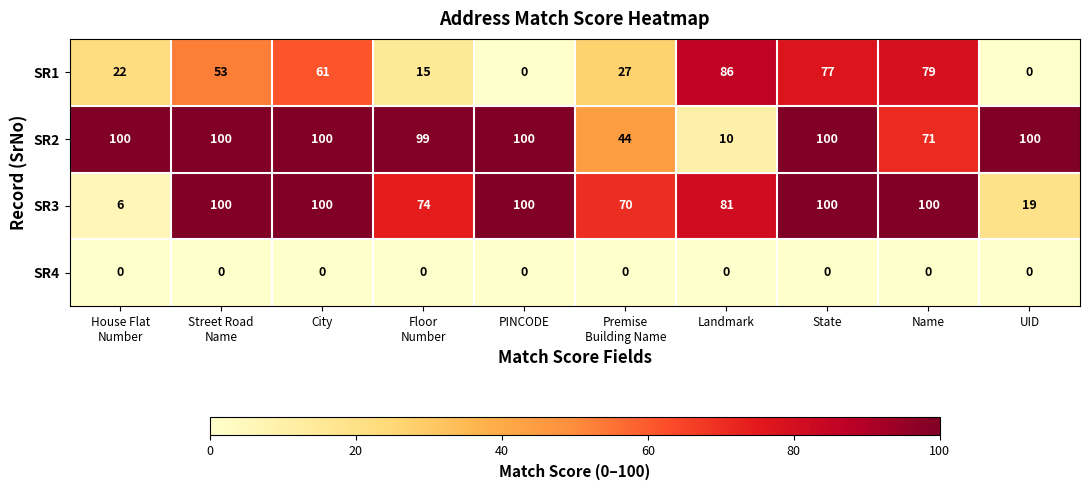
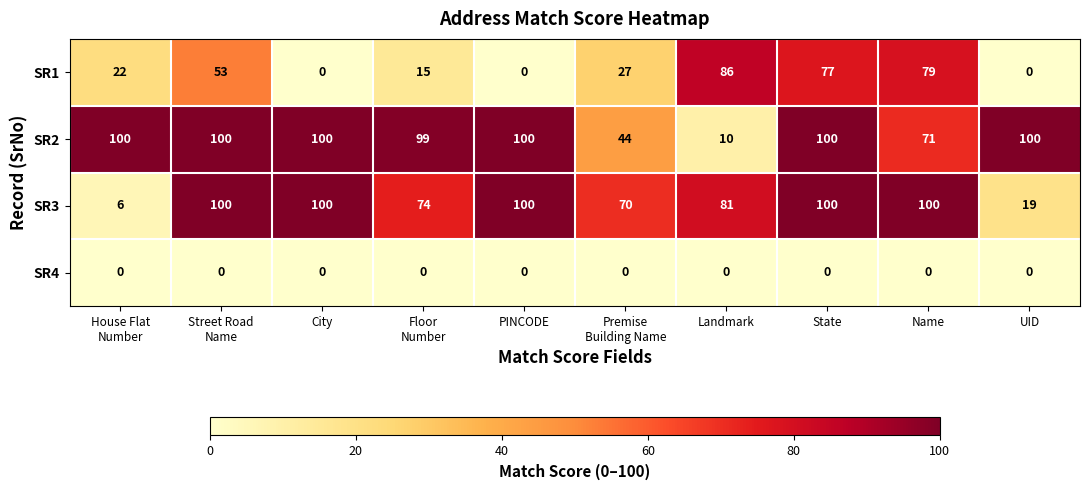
SR1, City: 61 -> 0
